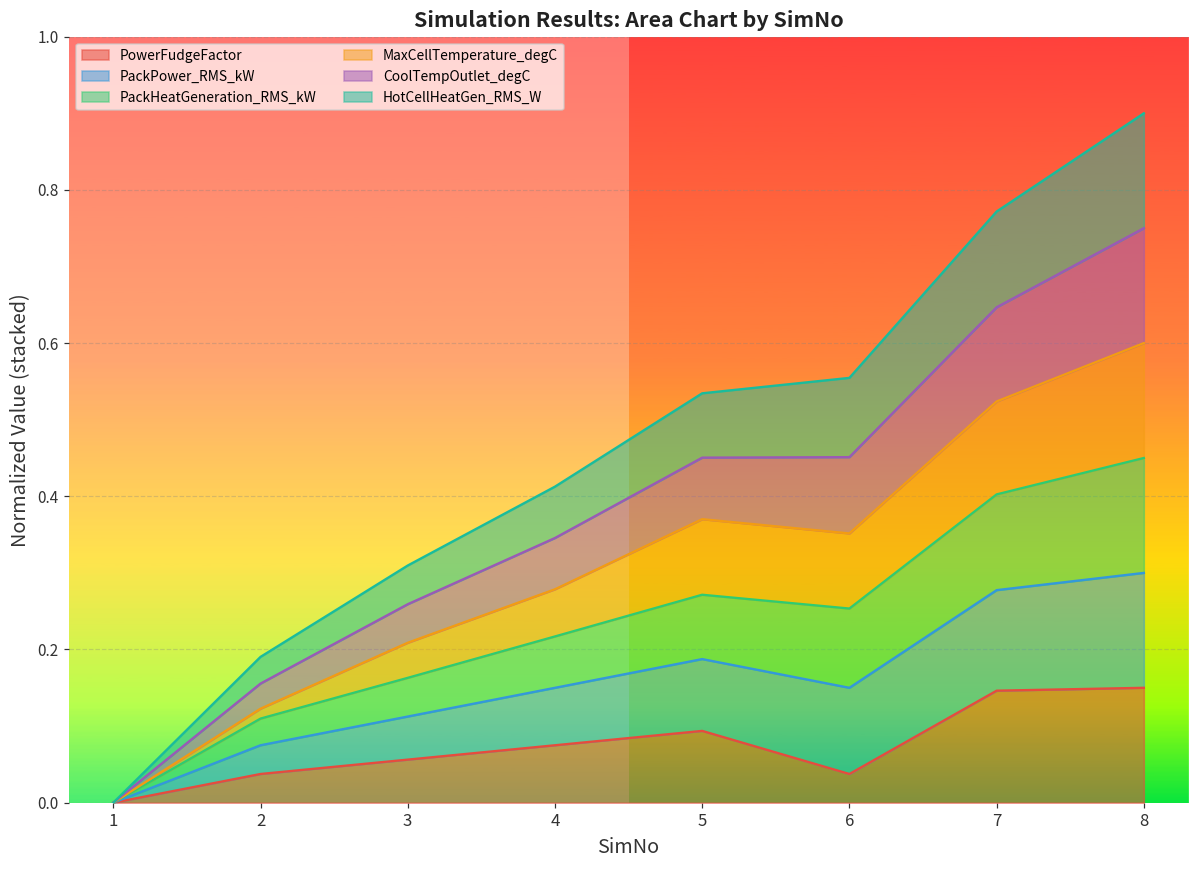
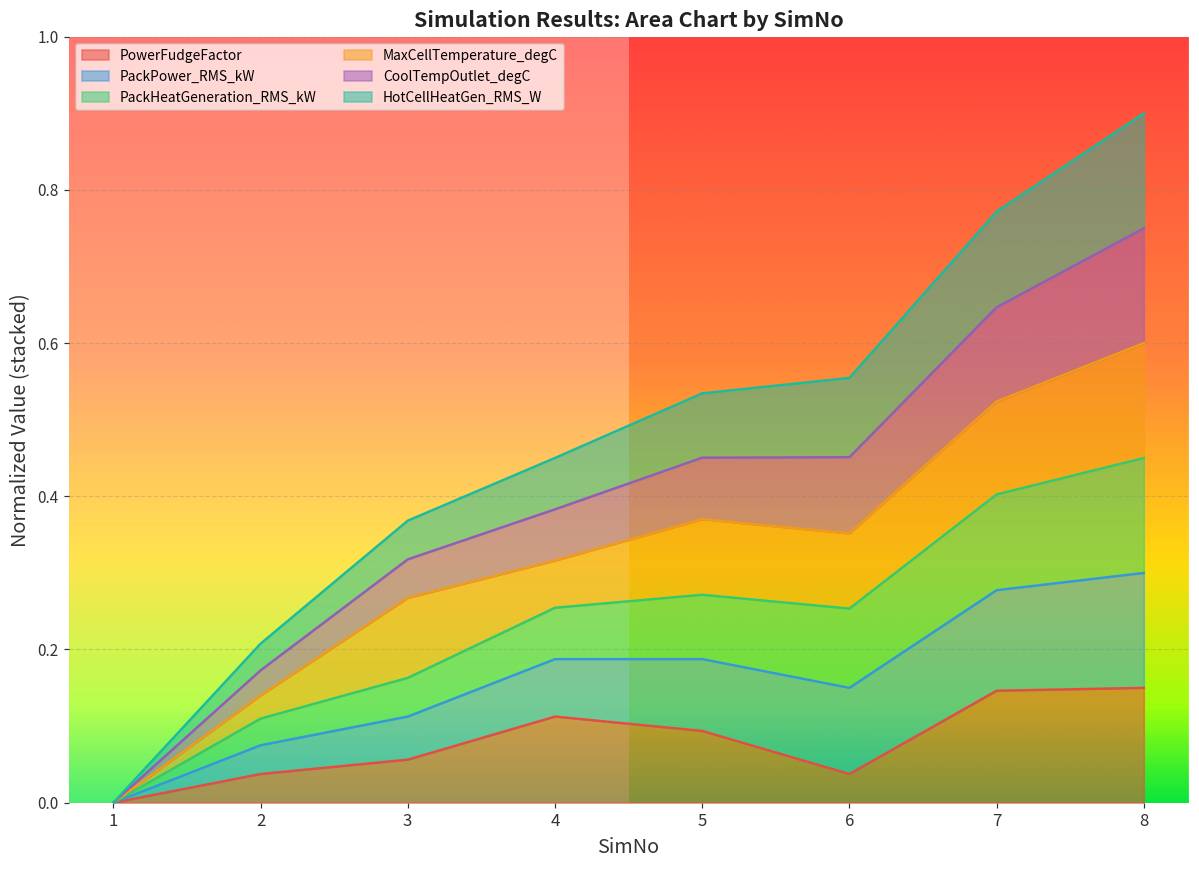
MaxCellTemperature_degC, 2: 0.01 -> 0.03
MaxCellTemperature_degC, 3: 0.05 -> 0.10
PowerFudgeFactor, 4: 0.07 -> 0.11
